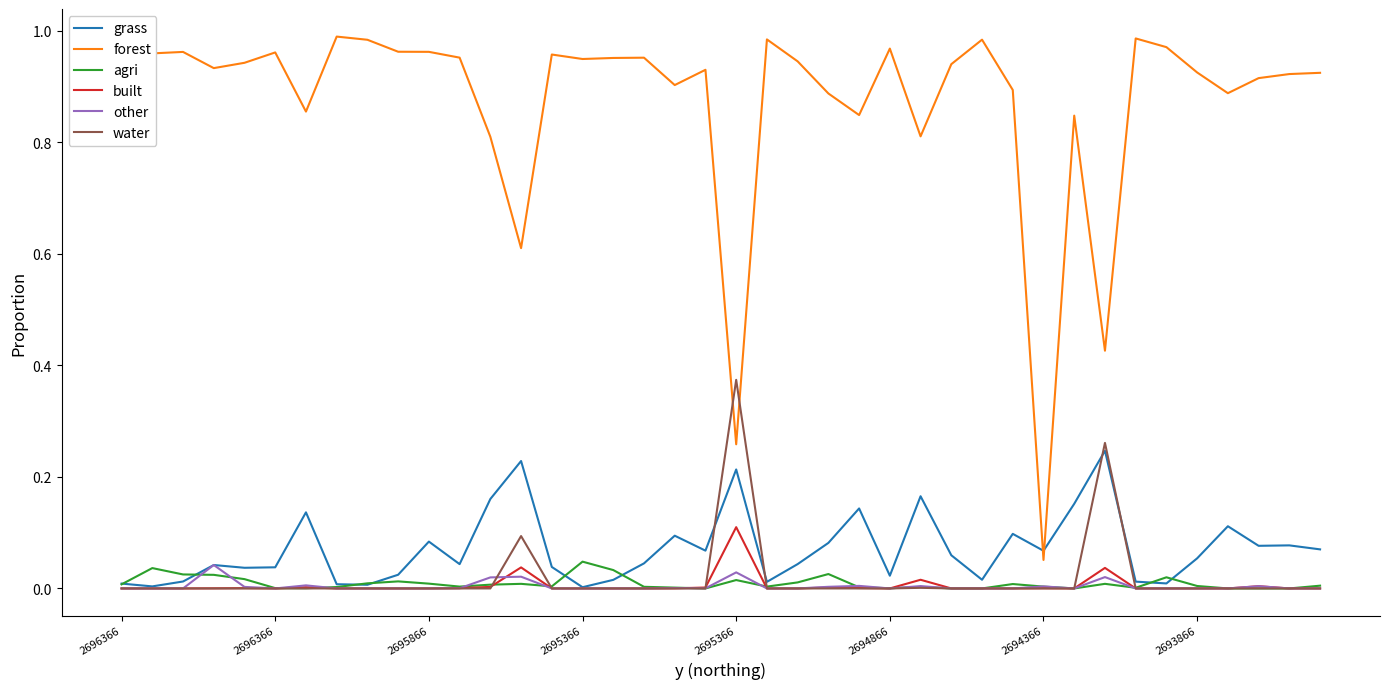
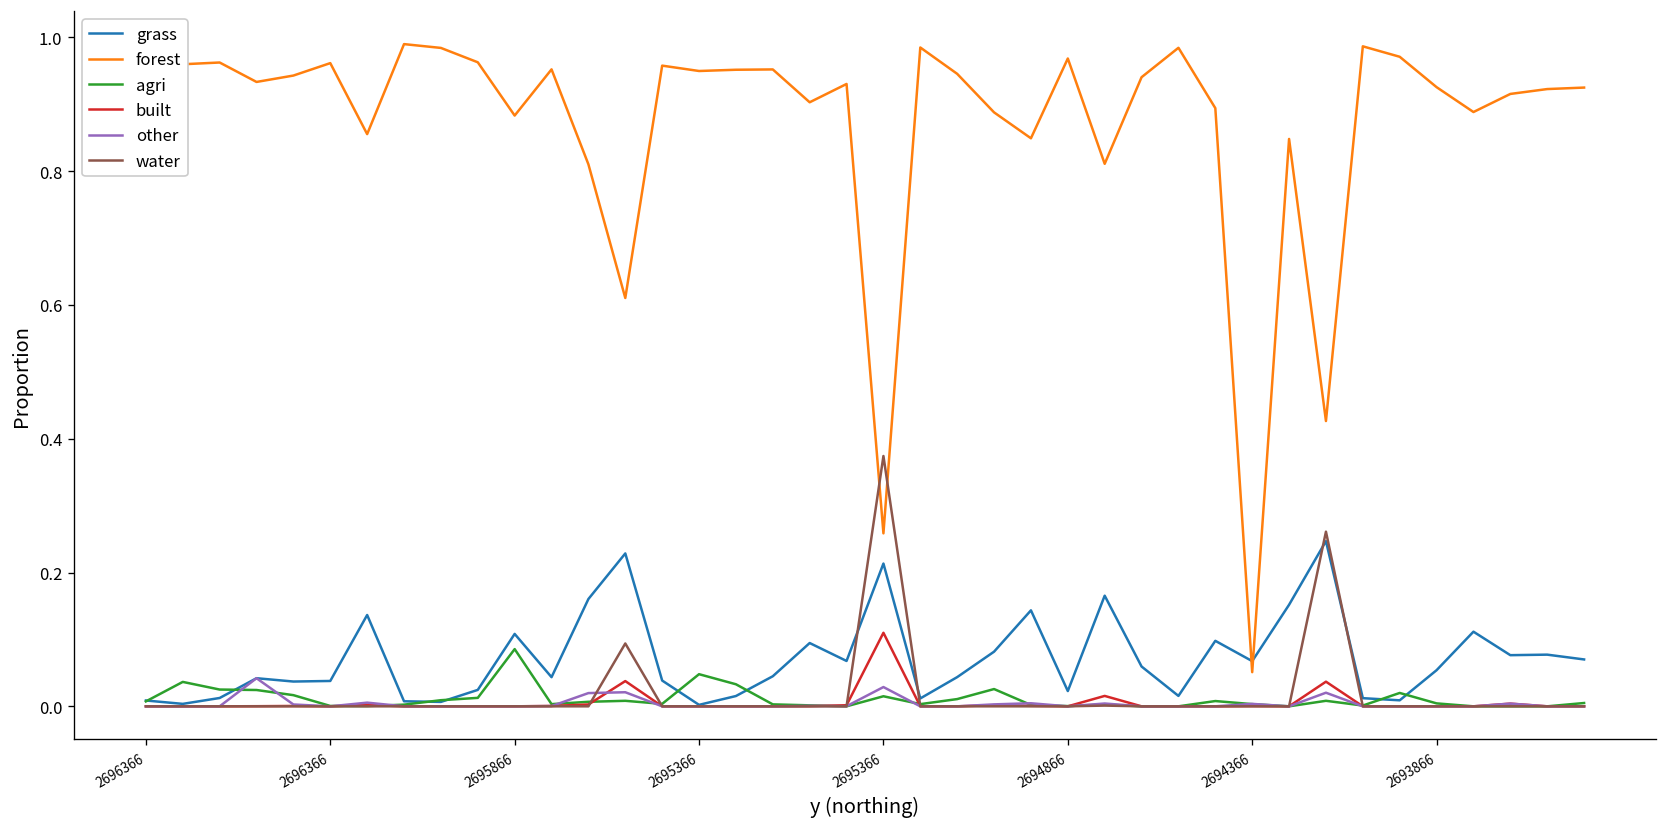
grass, 2695866: 0.08 -> 0.11
forest, 2695866: 0.96 -> 0.88
agri, 2695866: 0.01 -> 0.09
